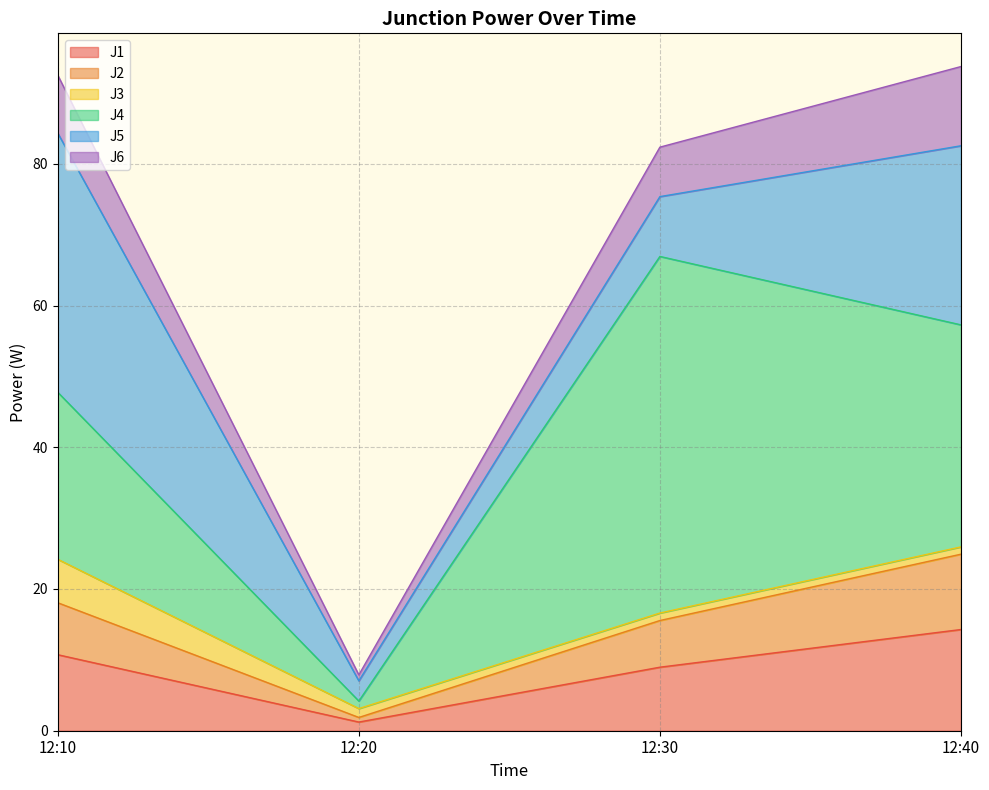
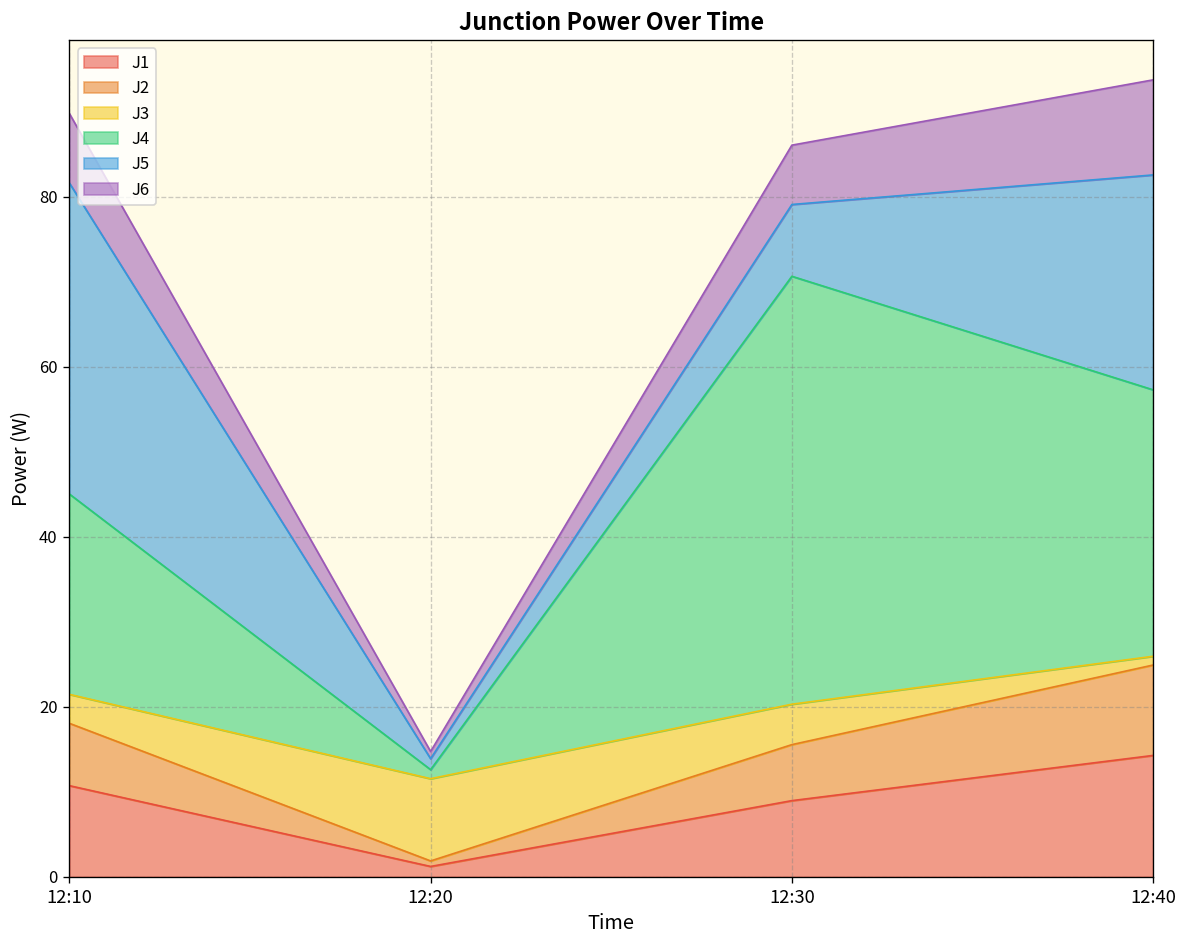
J3, 12:10: 6 -> 3
J3, 12:20: 1 -> 10
J5, 12:20: 3 -> 1
J3, 12:30: 1 -> 5
